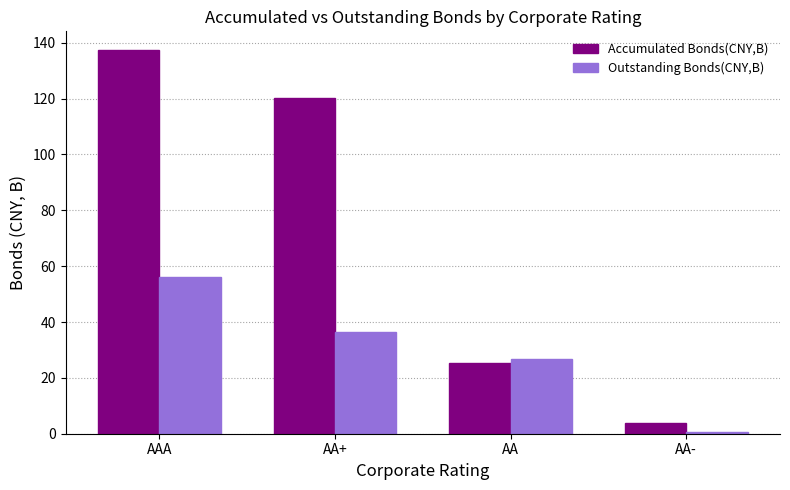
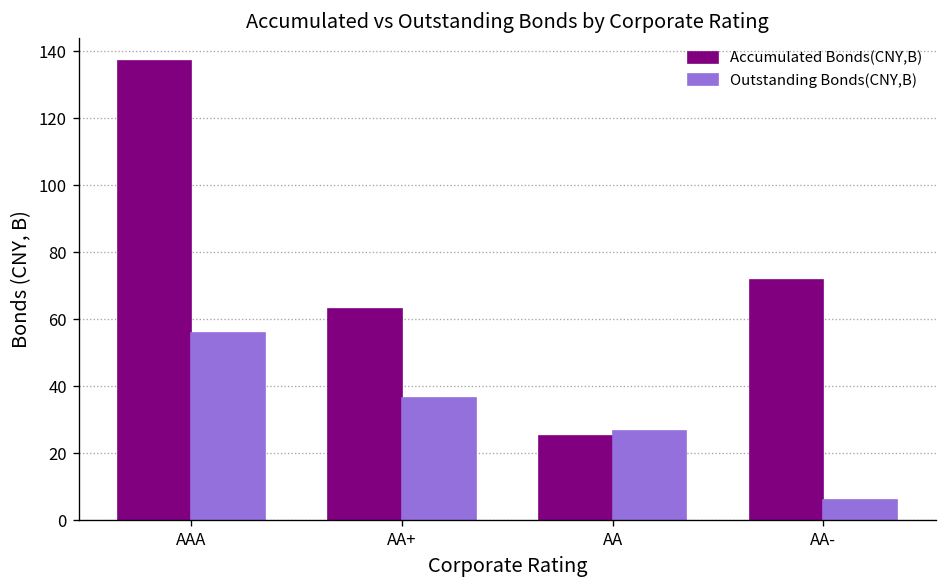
Accumulated Bonds(CNY,B), AA+: 120 -> 63
Accumulated Bonds(CNY,B), AA-: 4 -> 72
Outstanding Bonds(CNY,B), AA-: 0 -> 6
